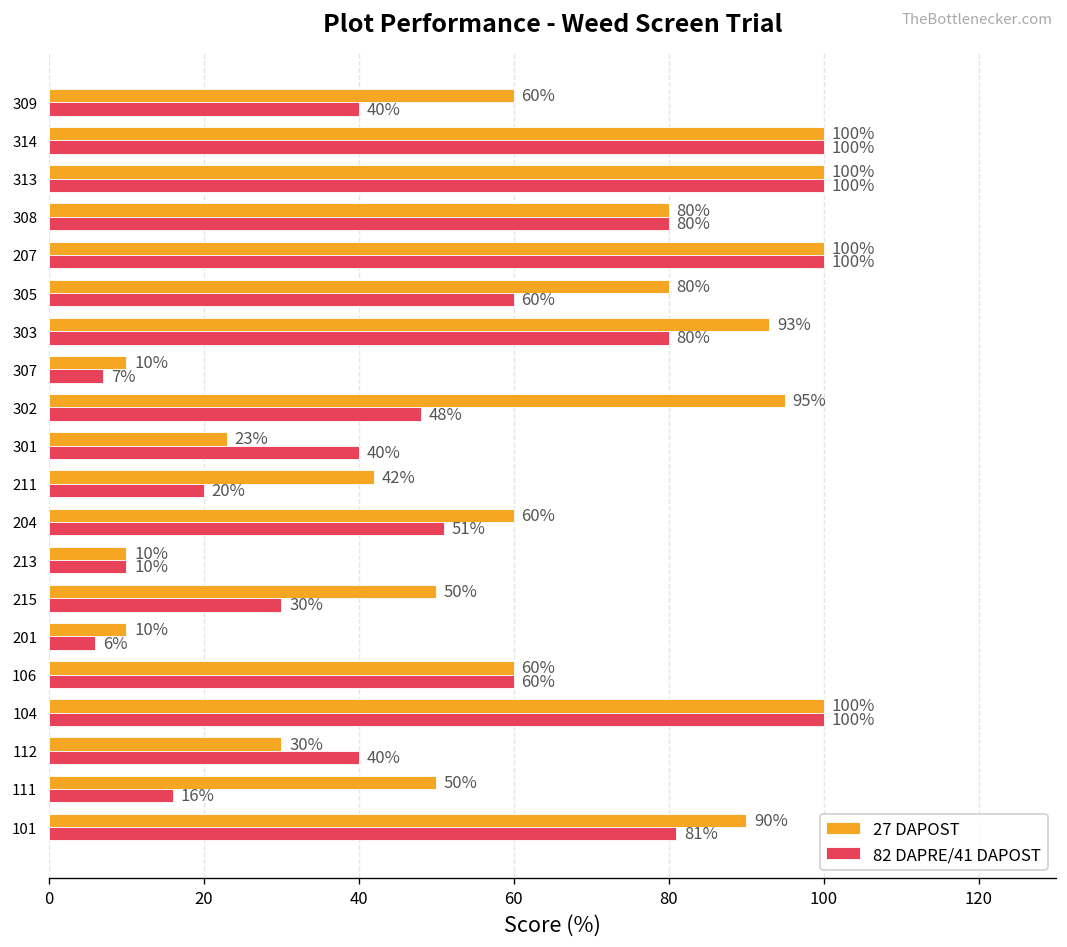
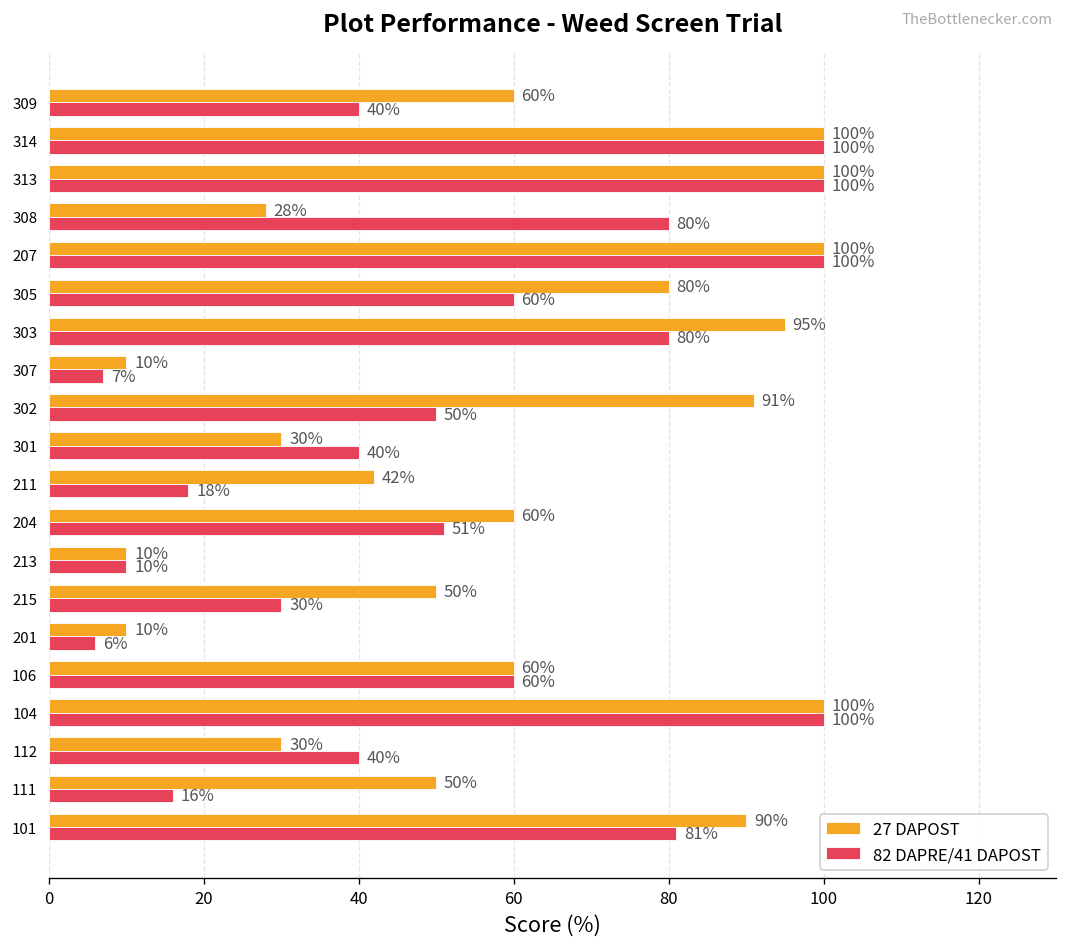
27 DAPOST, 308: 80% -> 28%
27 DAPOST, 303: 93% -> 95%
27 DAPOST, 302: 95% -> 91%
82 DAPRE/41 DAPOST, 302: 48% -> 50%
27 DAPOST, 301: 23% -> 30%
82 DAPRE/41 DAPOST, 211: 20% -> 18%
